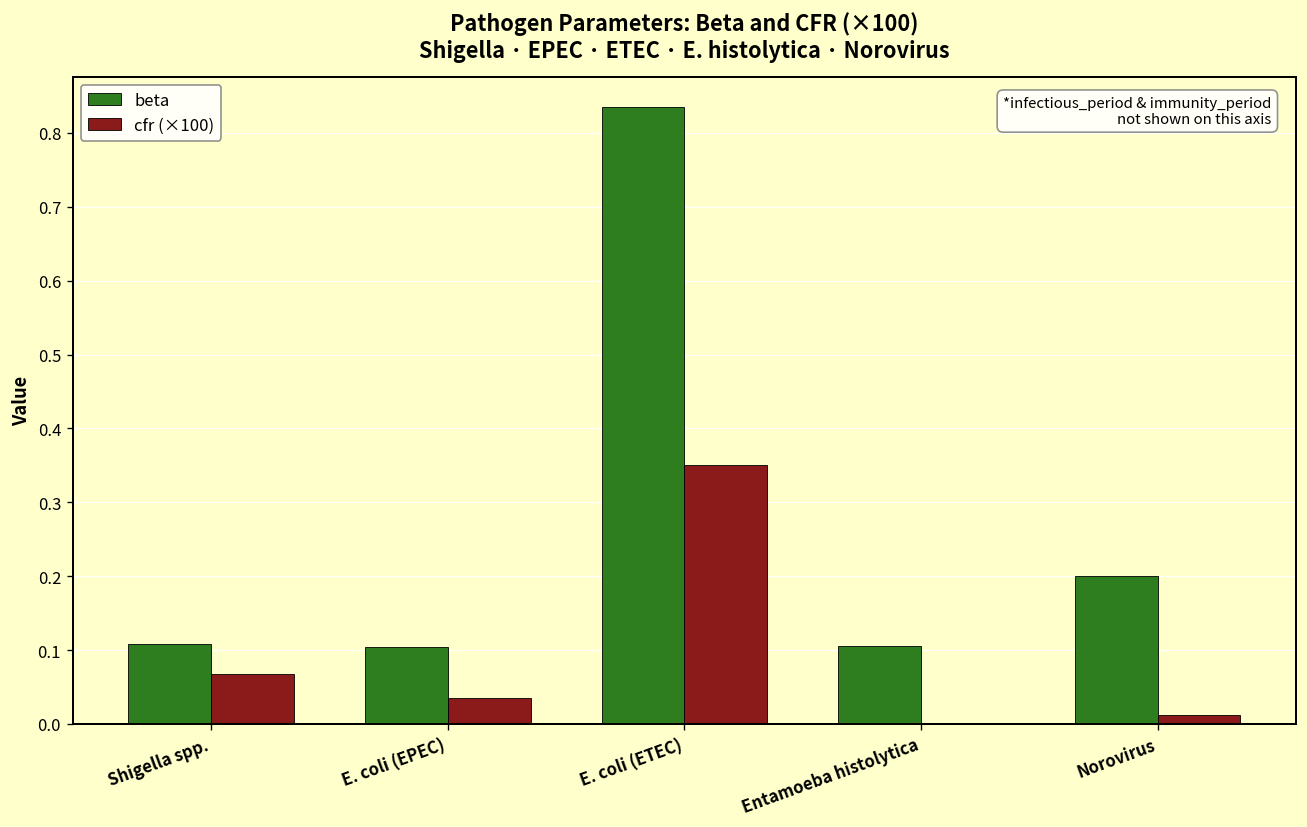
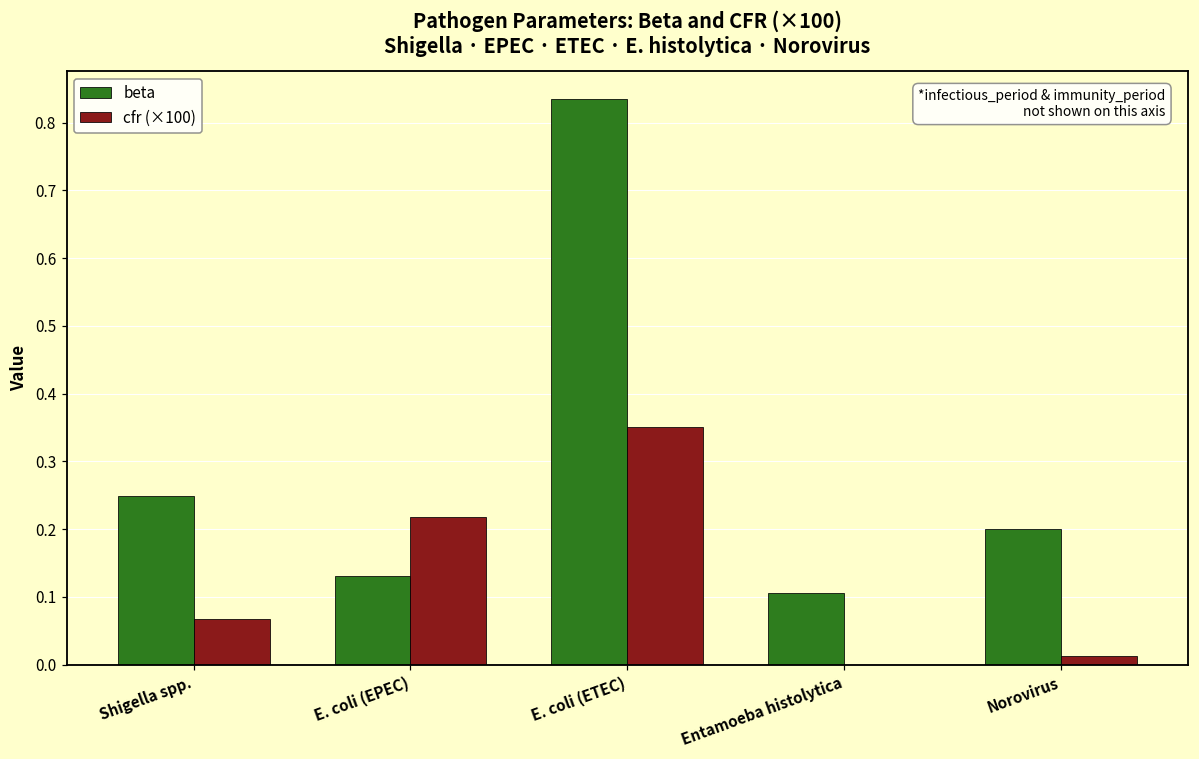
beta, Shigella spp.: 0.11 -> 0.25
beta, E. coli (EPEC): 0.10 -> 0.13
cfr (×100), E. coli (EPEC): 0.03 -> 0.22
